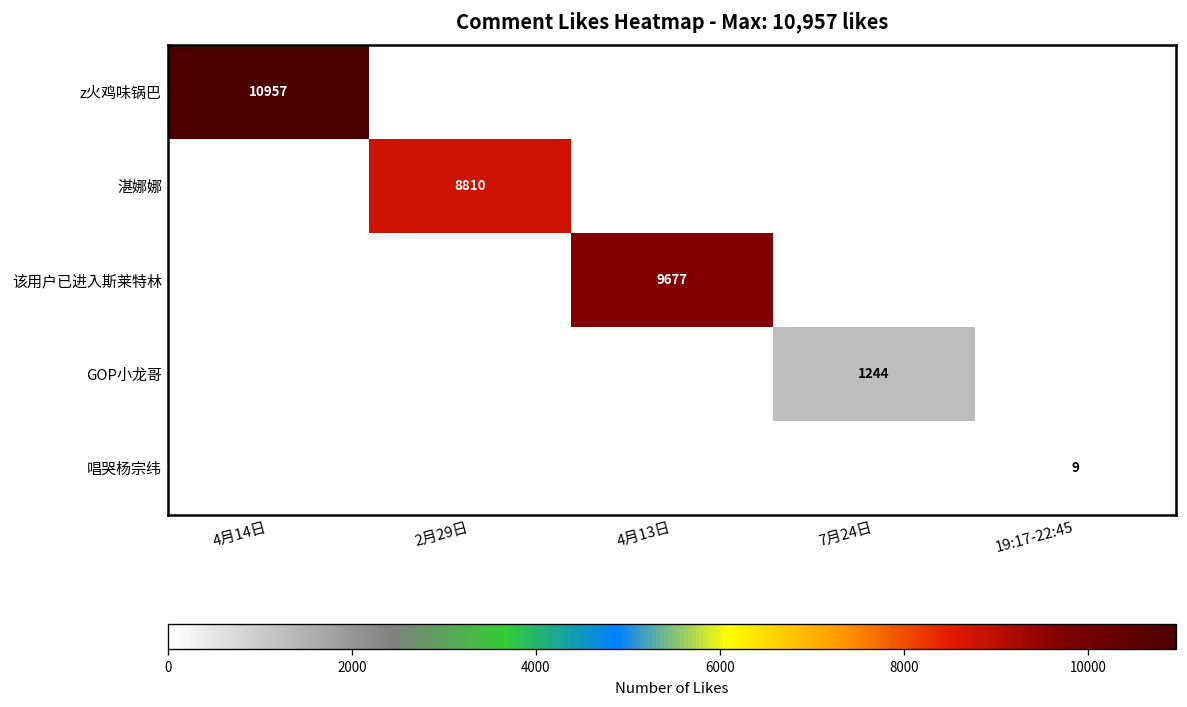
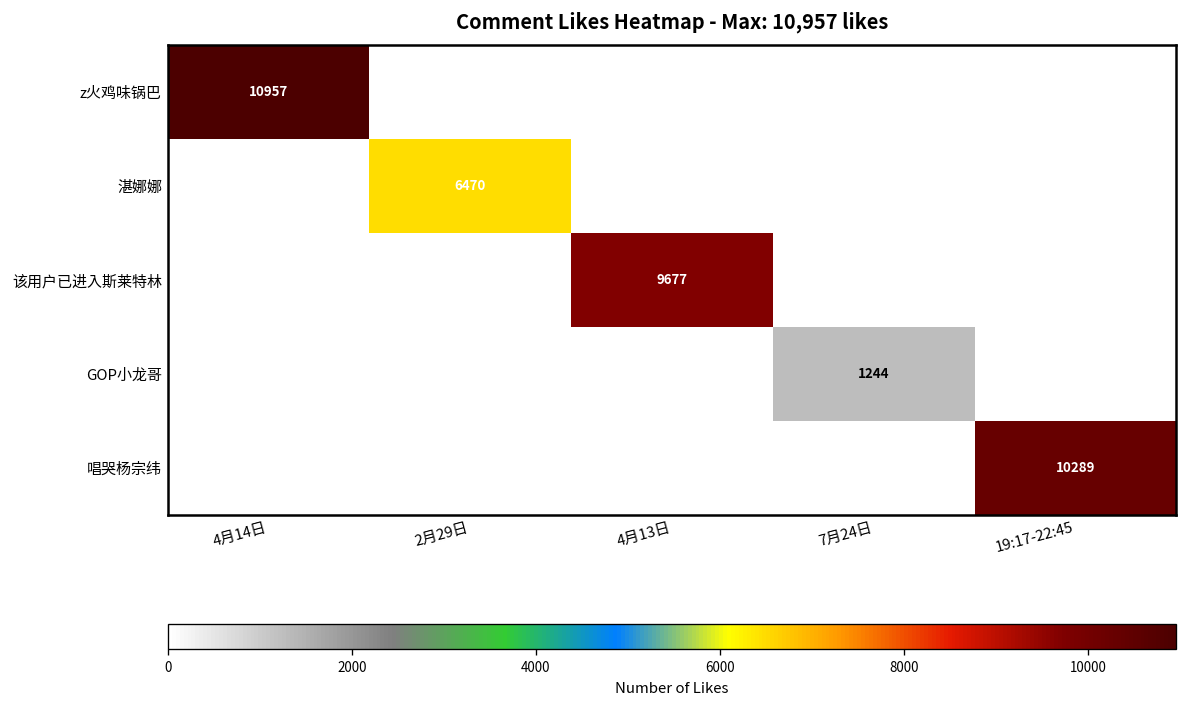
湛娜娜, 2月29日: 8810 -> 6470
唱哭杨宗纬, 19:17-22:45: 9 -> 10289
